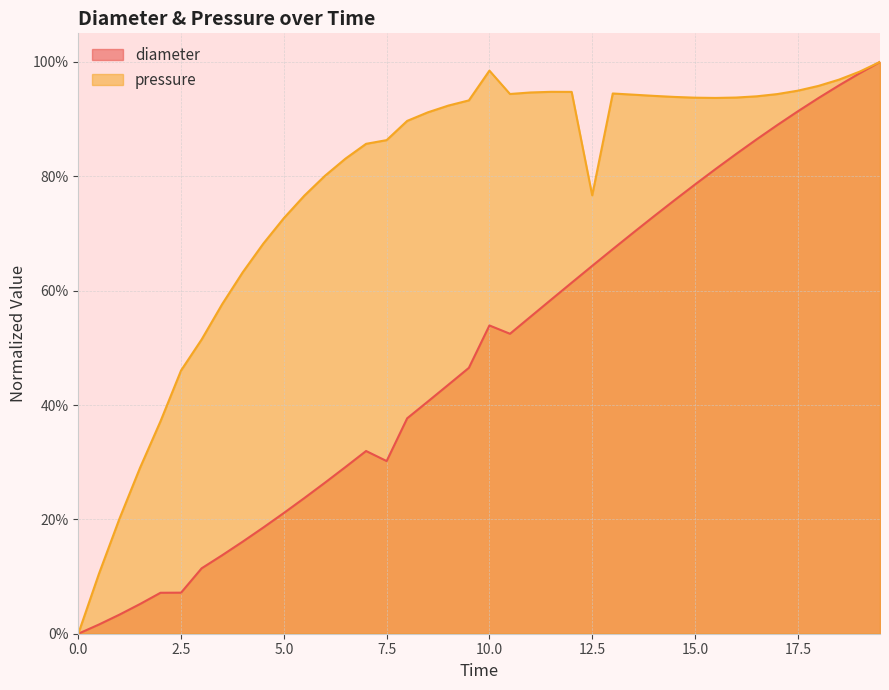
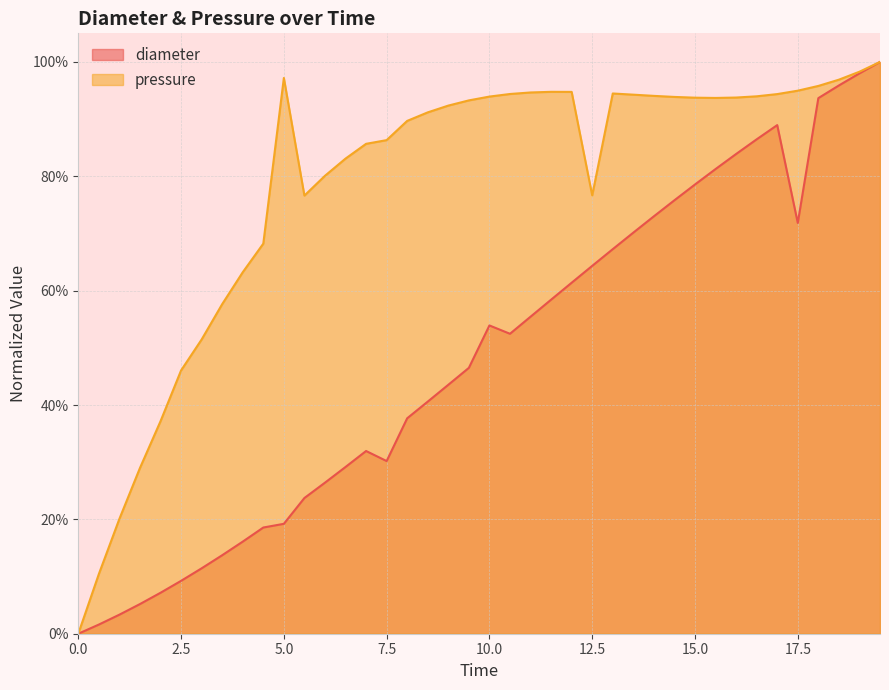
diameter, 2.5: 7% -> 9%
diameter, 5.0: 21% -> 19%
pressure, 5.0: 73% -> 97%
pressure, 10.0: 98% -> 94%
diameter, 17.5: 91% -> 72%
